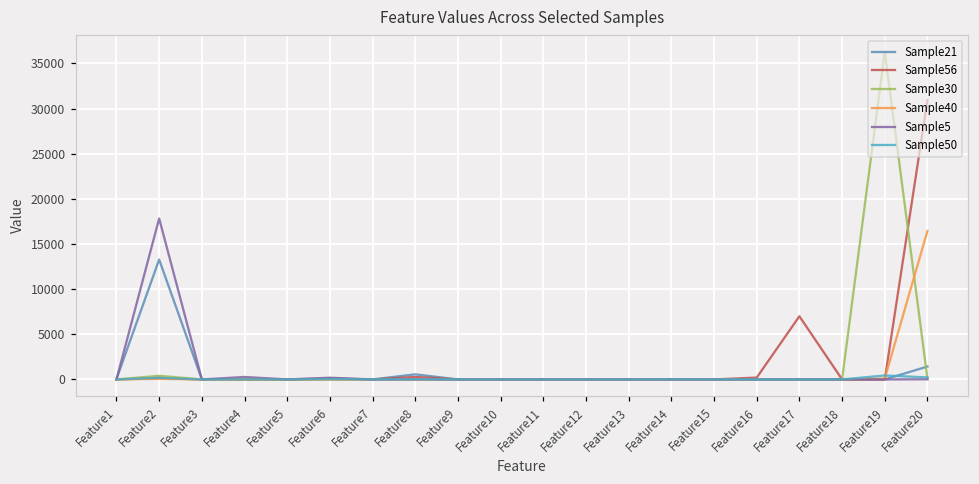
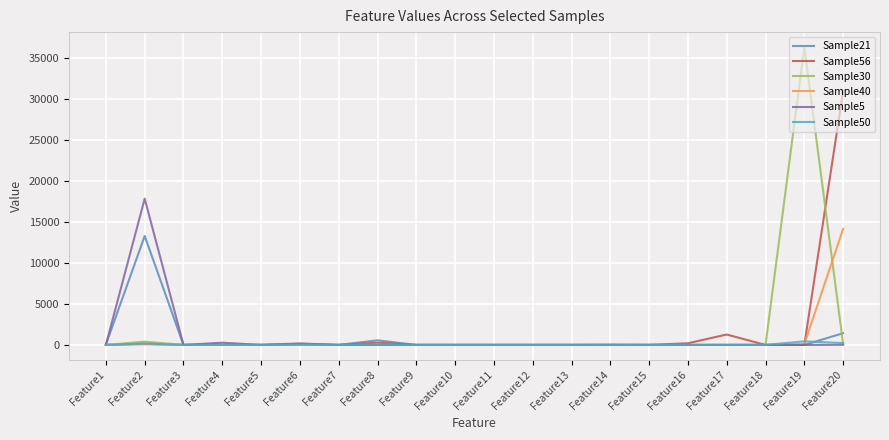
Sample56, Feature17: 7000 -> 1000
Sample40, Feature20: 16000 -> 14000
